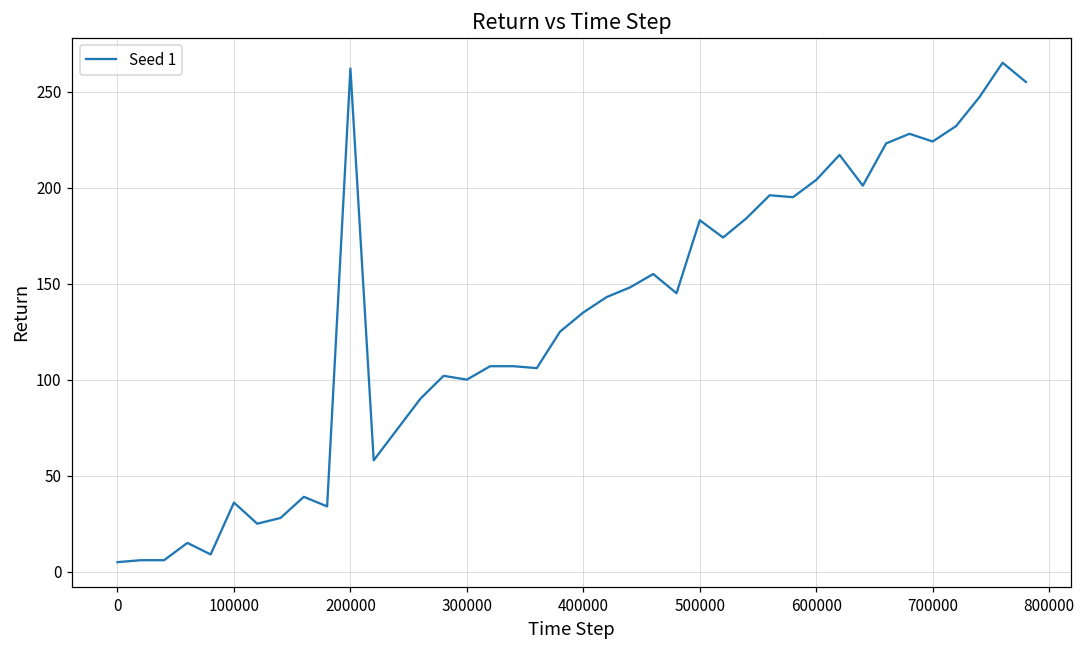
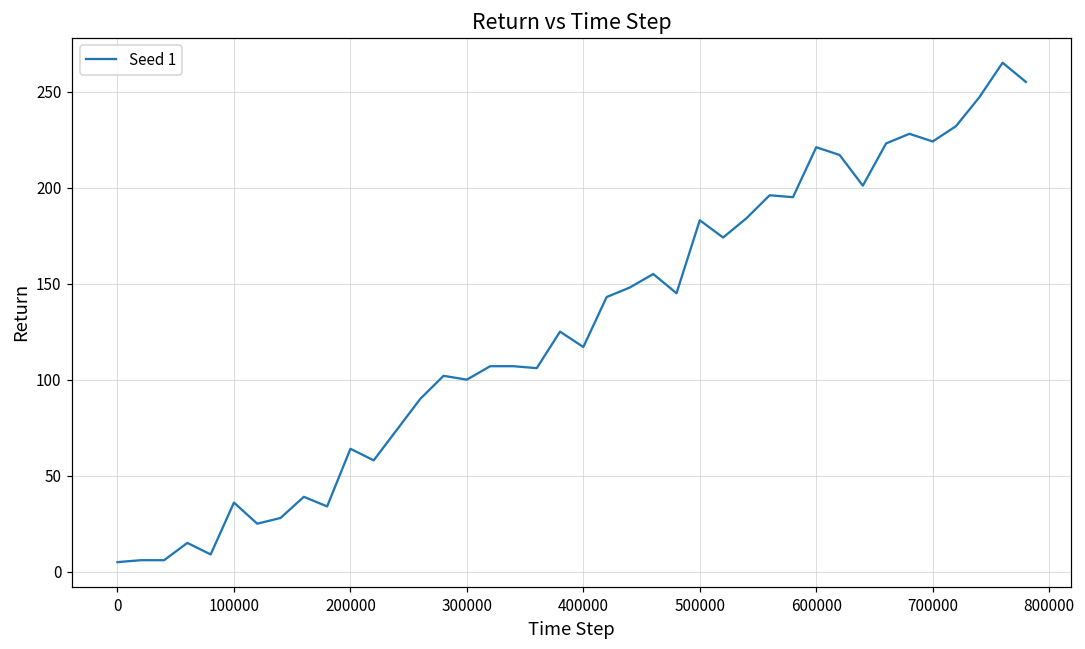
200000: 262 -> 64
400000: 135 -> 117
600000: 204 -> 221
